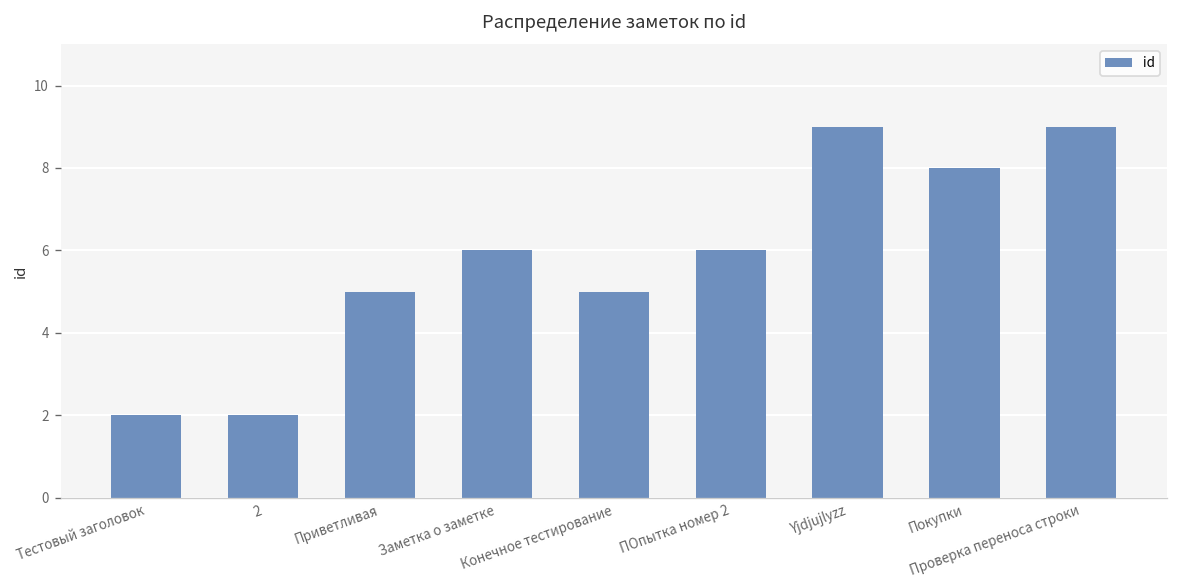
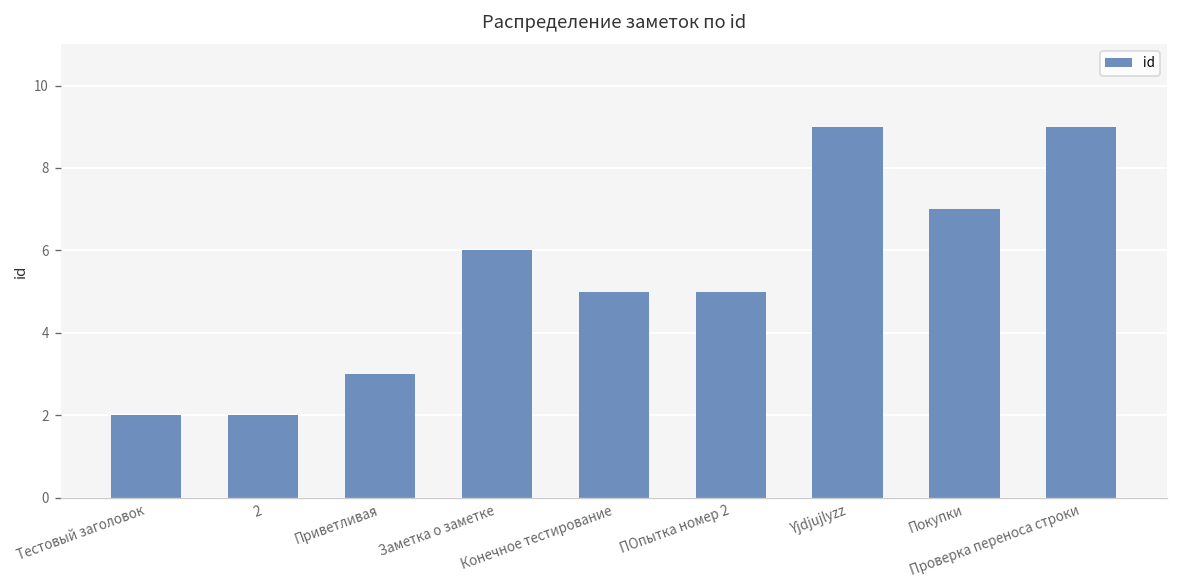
Приветливая: 5 -> 3
ПОпытка номер 2: 6 -> 5
Покупки: 8 -> 7
